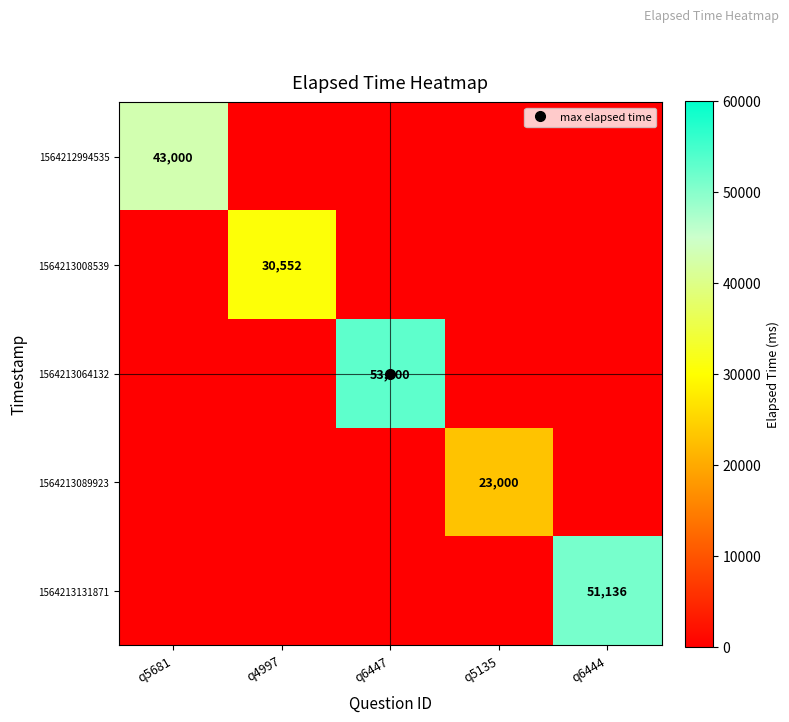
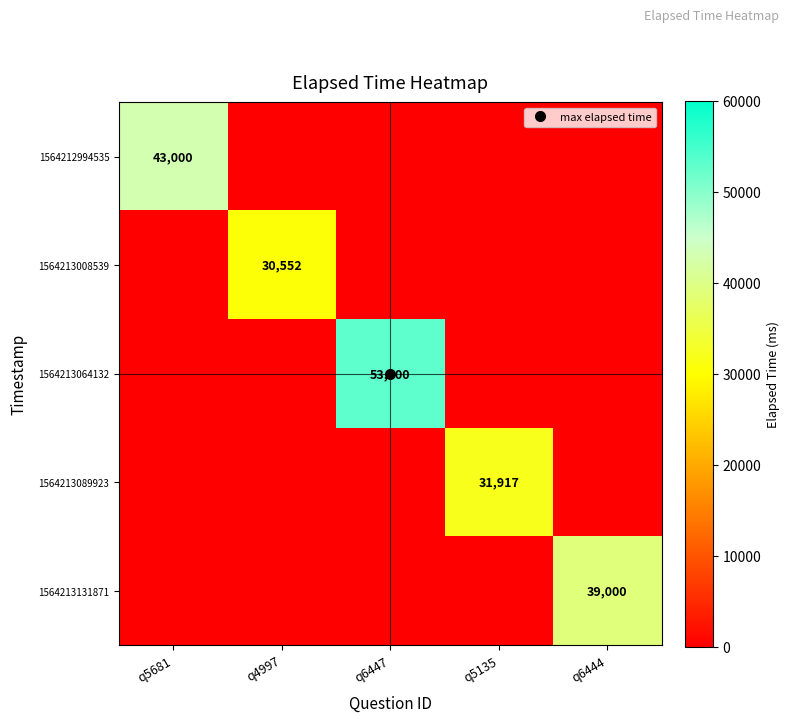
1564213089923, q5135: 23,000 -> 31,917
1564213131871, q6444: 51,136 -> 39,000
